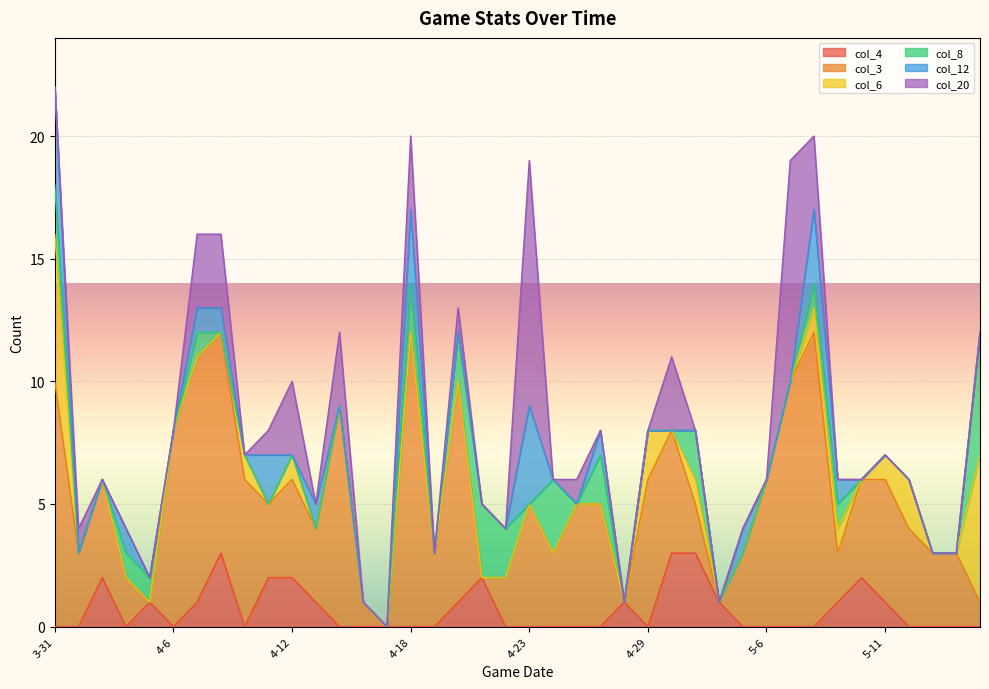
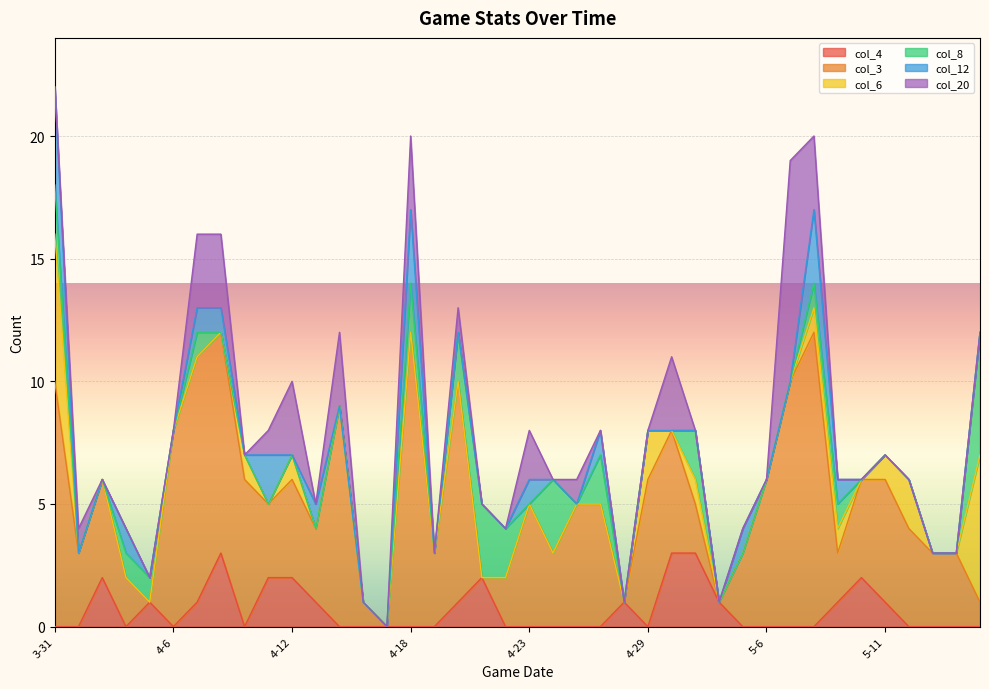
col_12, 4-23: 4 -> 1
col_20, 4-23: 10 -> 2
